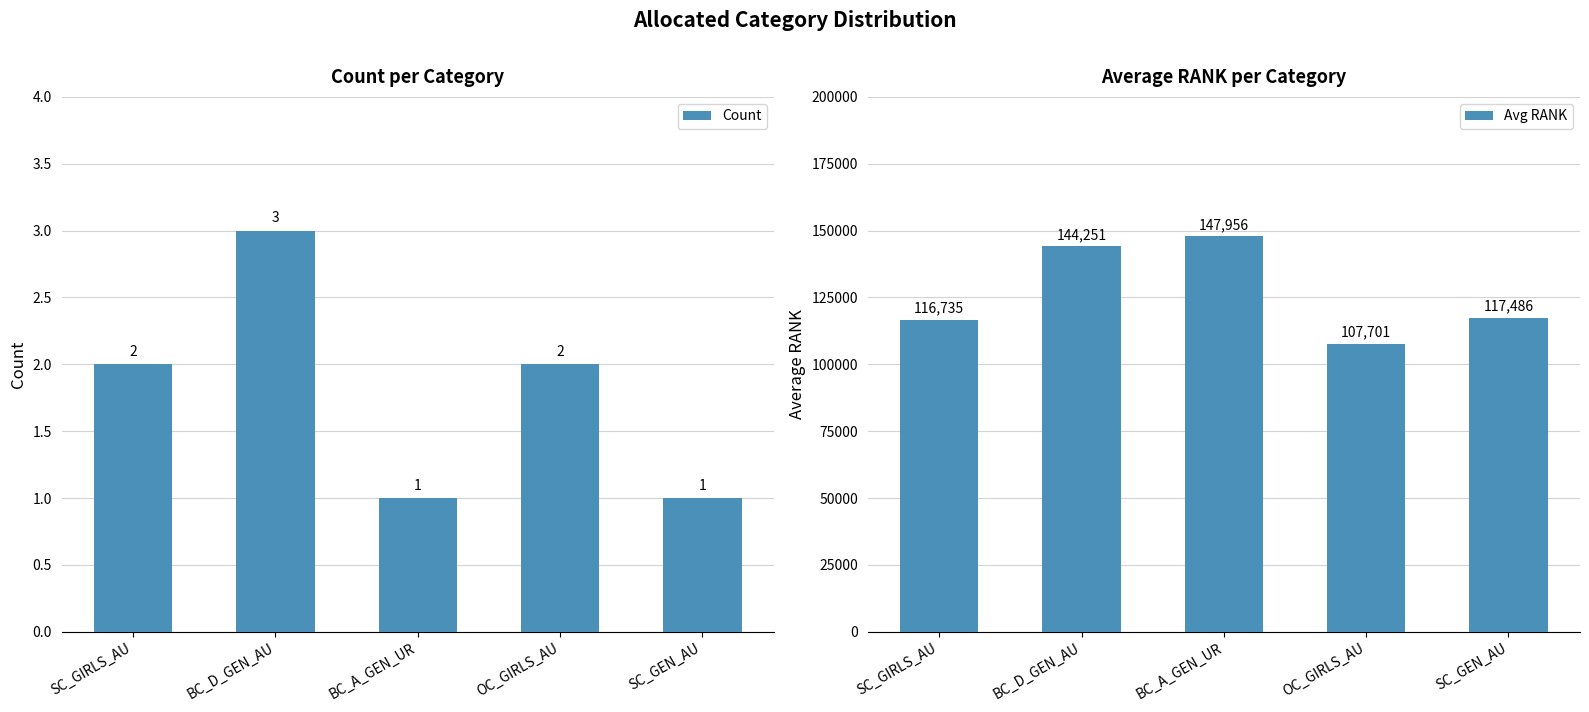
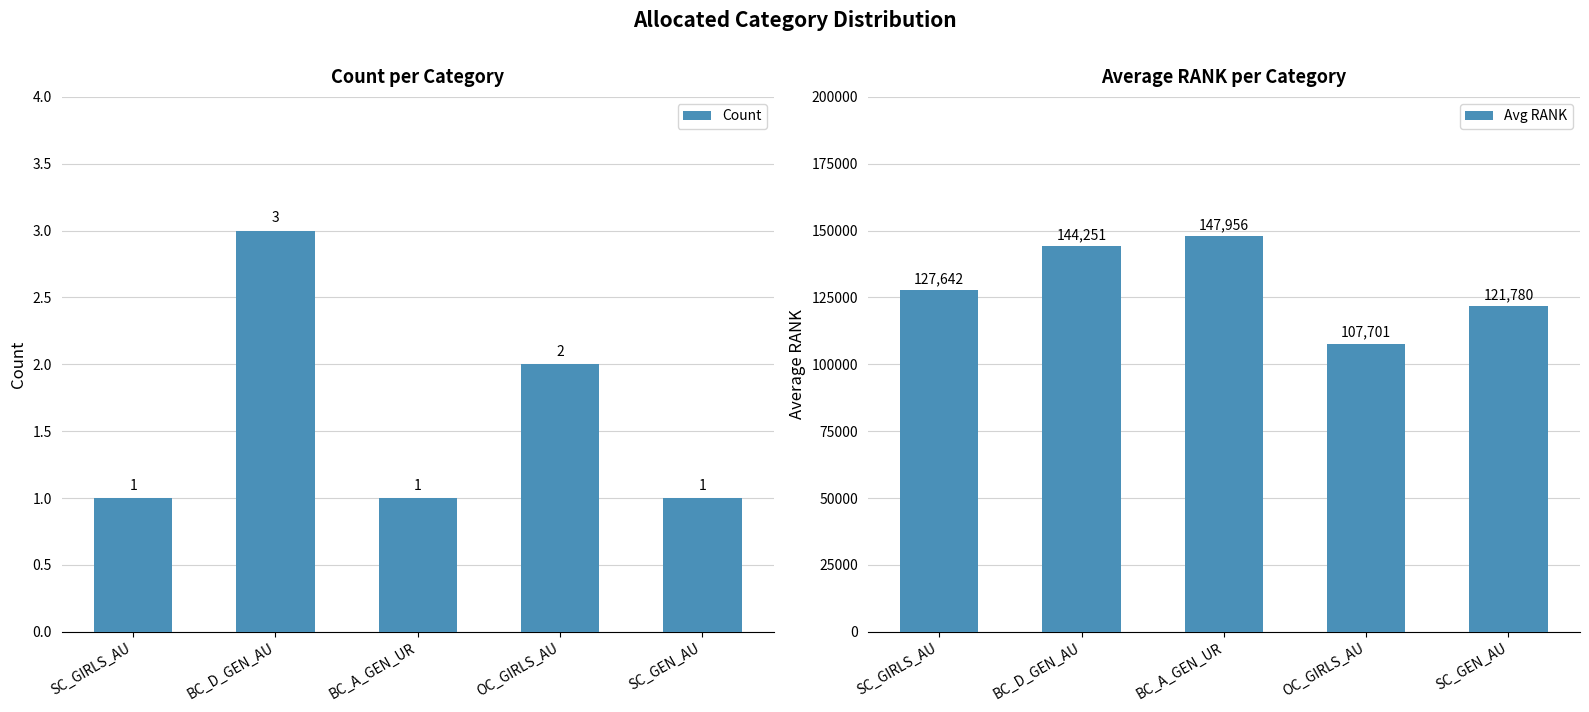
Count per Category, SC_GIRLS_AU: 2 -> 1
Average RANK per Category, SC_GIRLS_AU: 116,735 -> 127,642
Average RANK per Category, SC_GEN_AU: 117,486 -> 121,780
